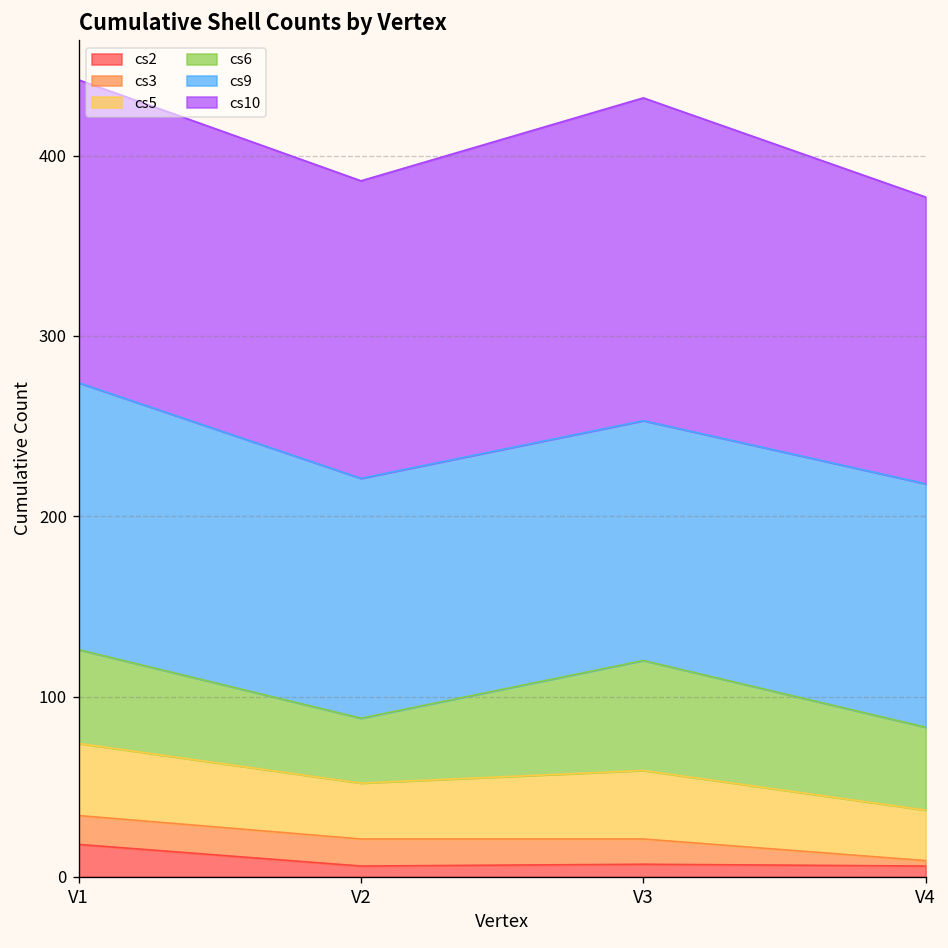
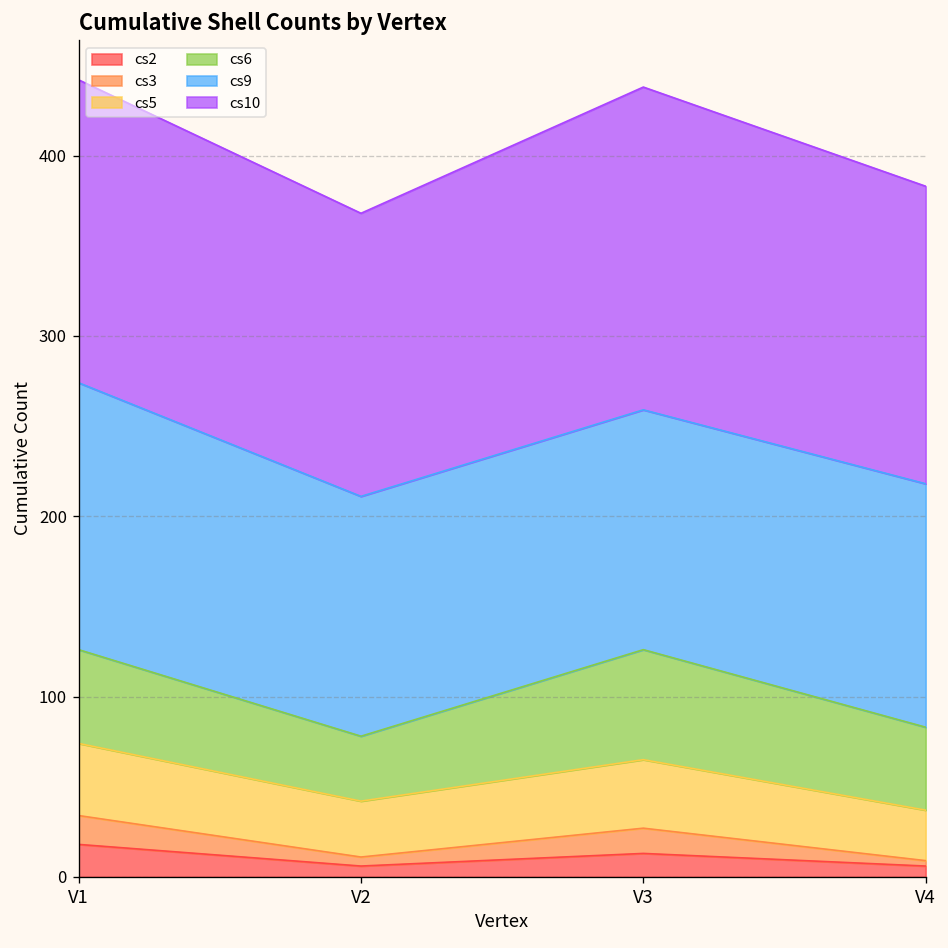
cs3, V2: 15 -> 5
cs10, V2: 165 -> 157
cs2, V3: 7 -> 13
cs10, V4: 159 -> 165
